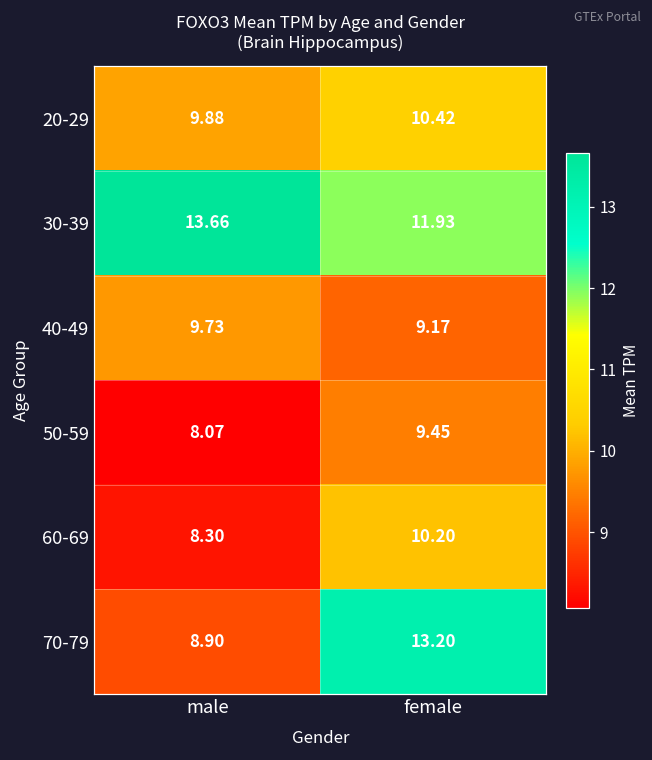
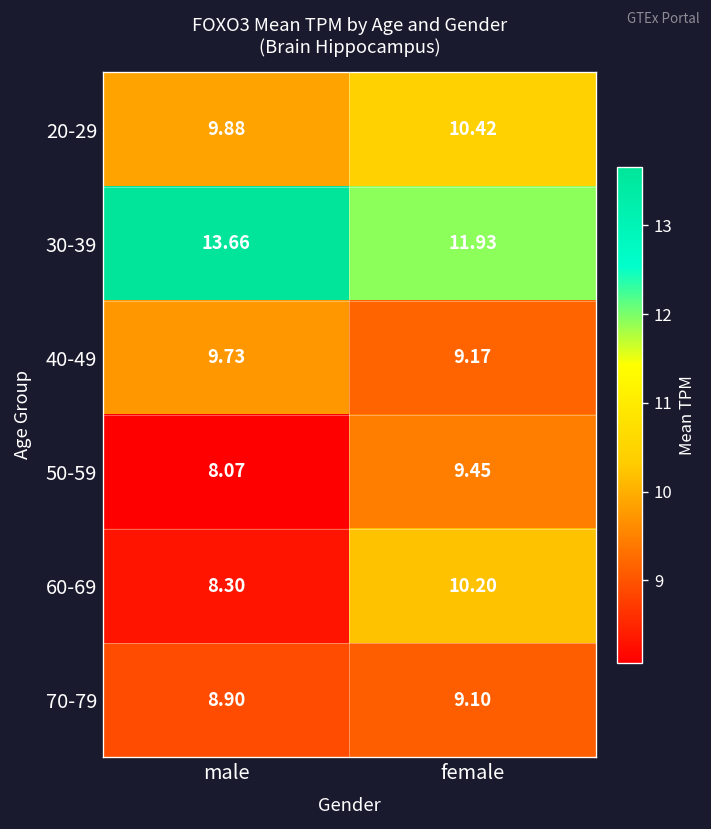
70-79, female: 13.20 -> 9.10
